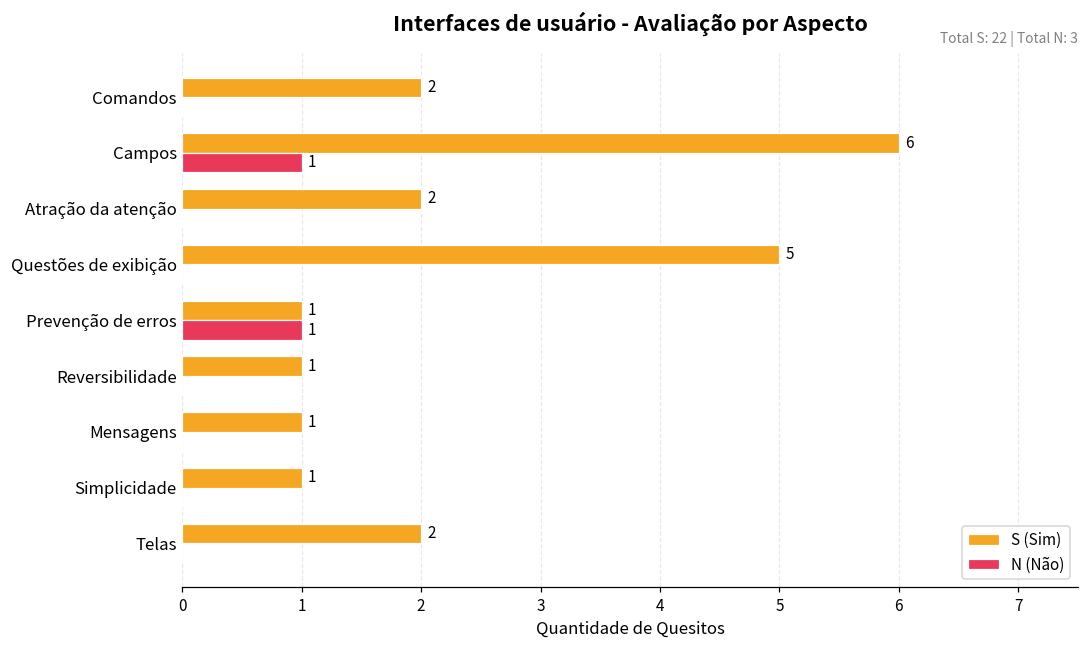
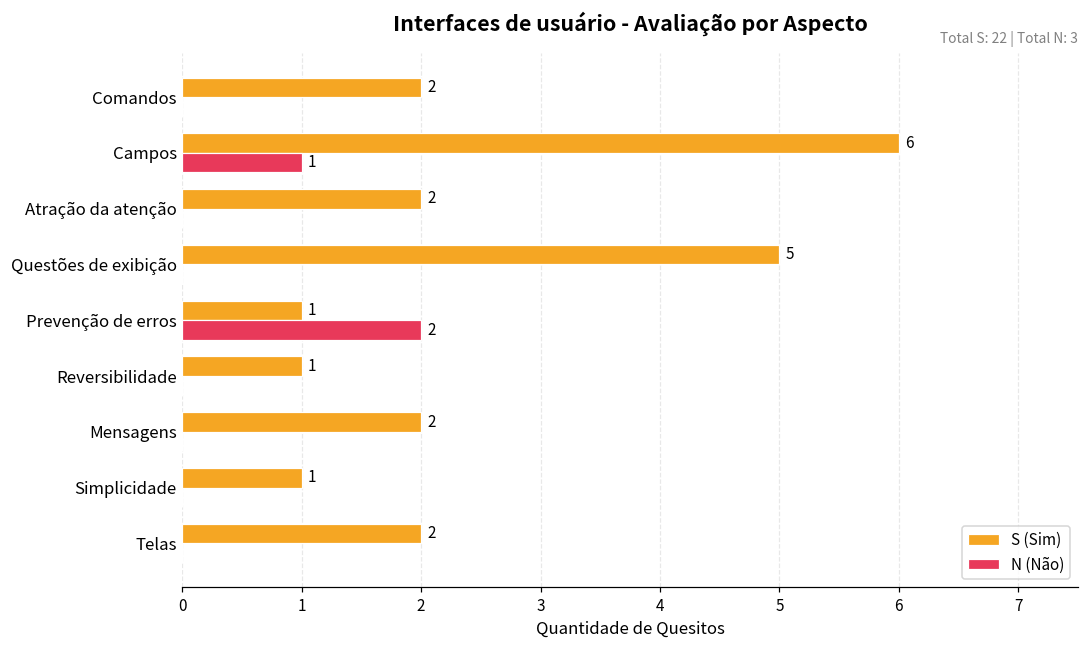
N (Não), Prevenção de erros: 1 -> 2
S (Sim), Mensagens: 1 -> 2
